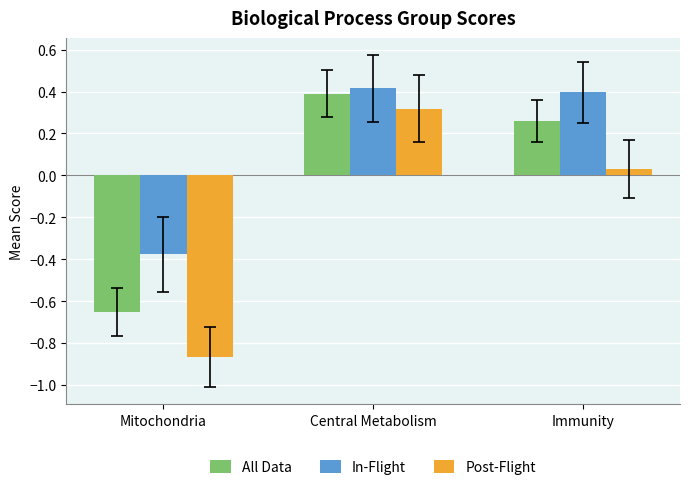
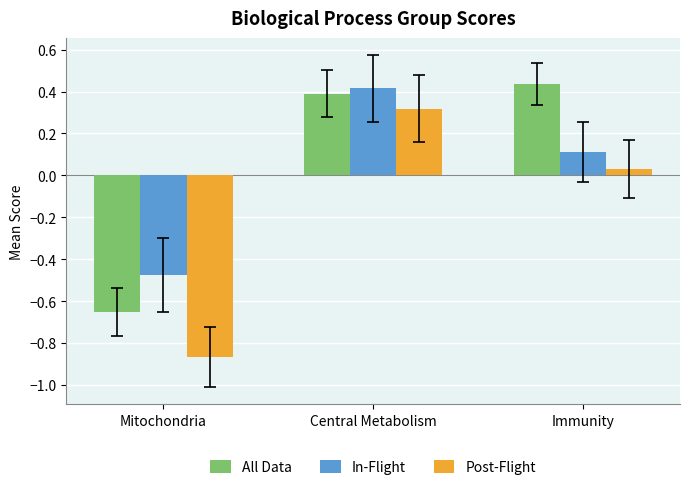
In-Flight, Mitochondria: -0.38 -> -0.48
All Data, Immunity: 0.26 -> 0.44
In-Flight, Immunity: 0.40 -> 0.11
